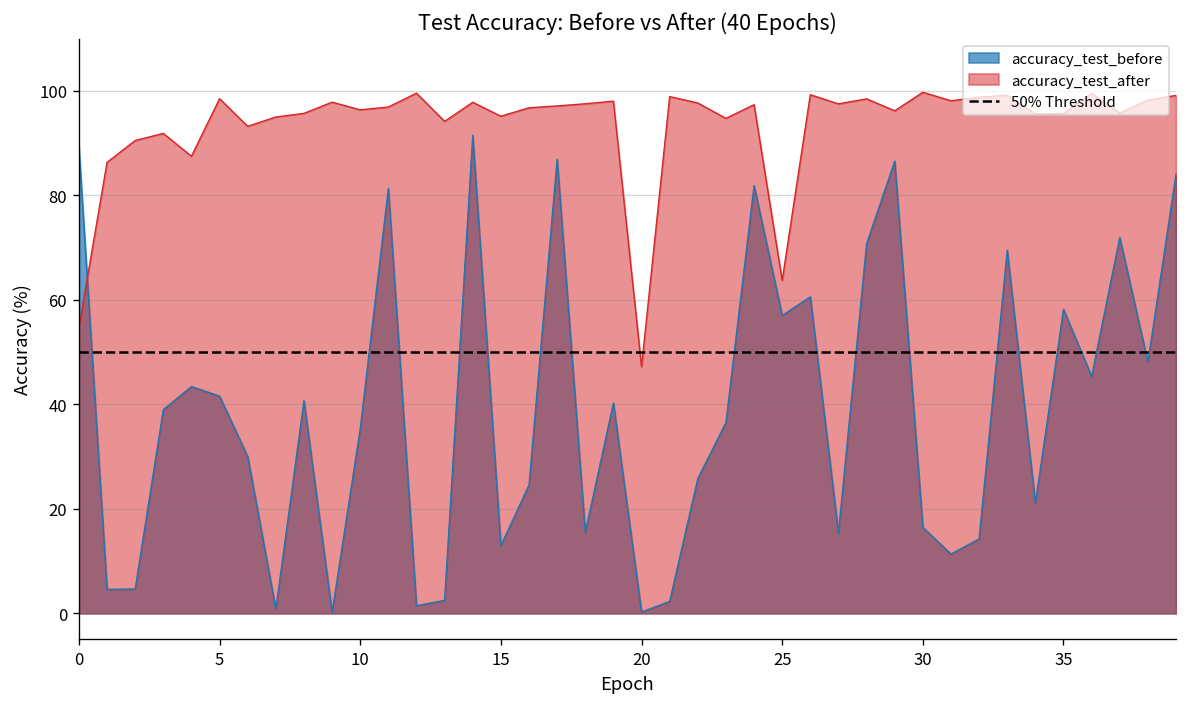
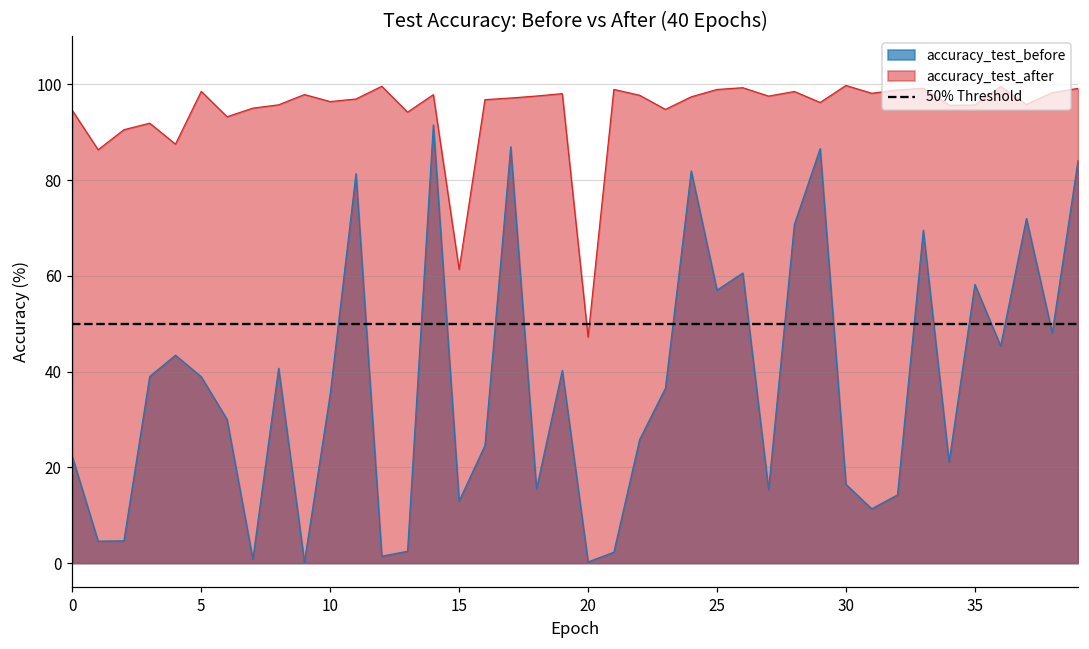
accuracy_test_before, 0: 89 -> 22
accuracy_test_after, 0: 55 -> 95
accuracy_test_before, 5: 42 -> 39
accuracy_test_after, 15: 95 -> 61
accuracy_test_after, 25: 64 -> 99
